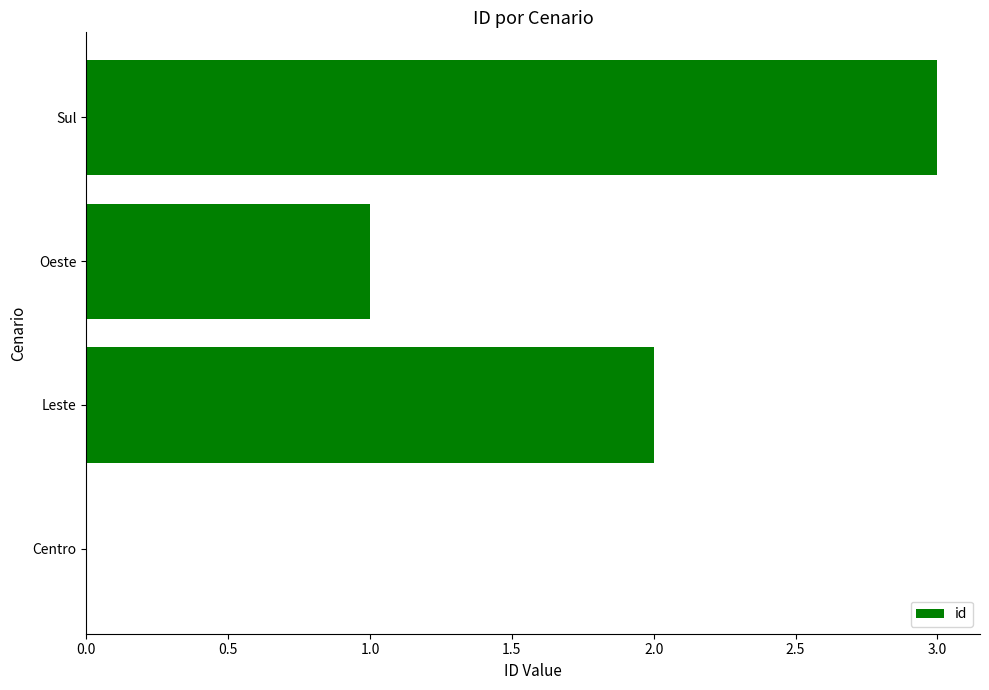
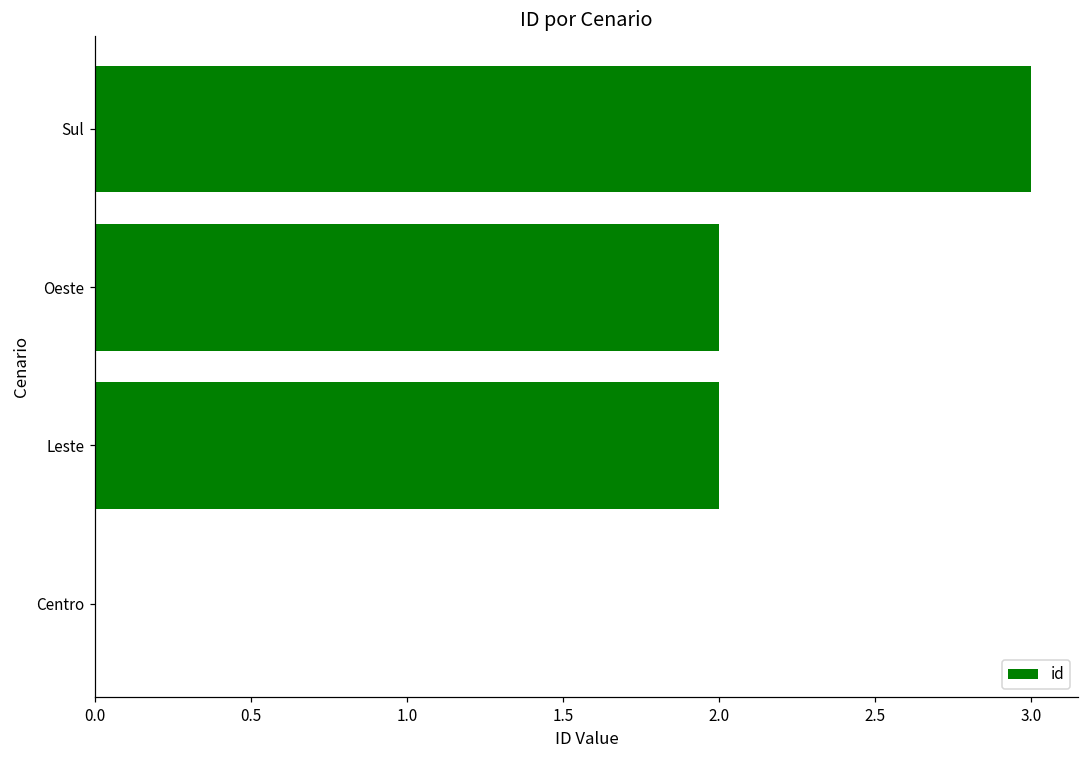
Oeste: 1 -> 2
